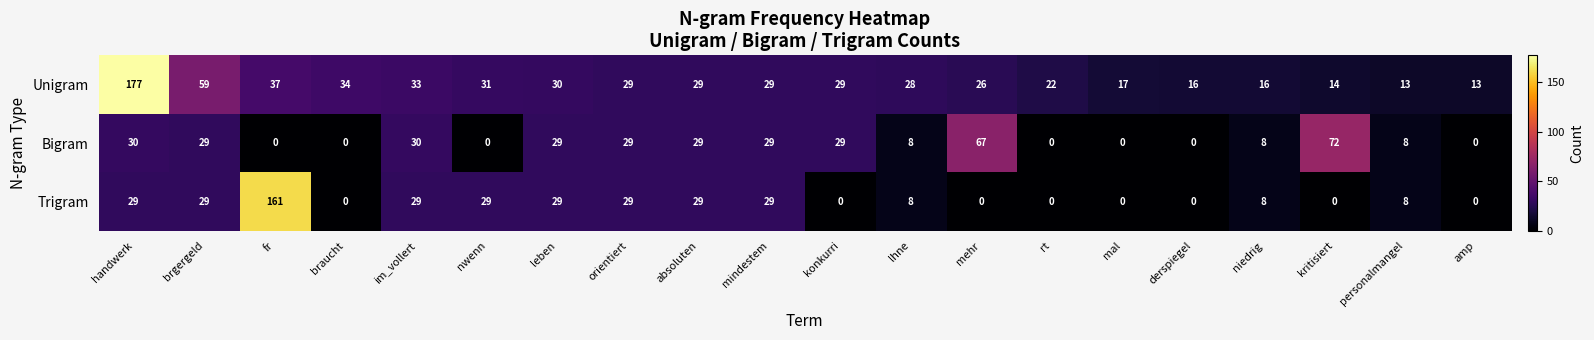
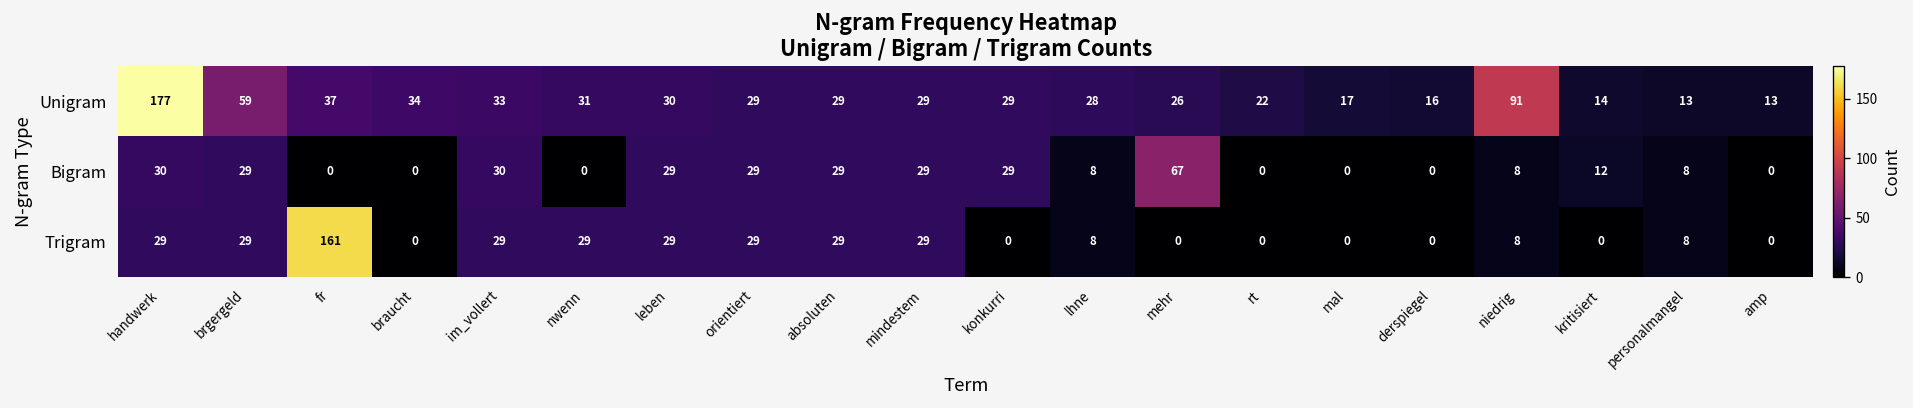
Unigram, niedrig: 16 -> 91
Bigram, kritisiert: 72 -> 12
